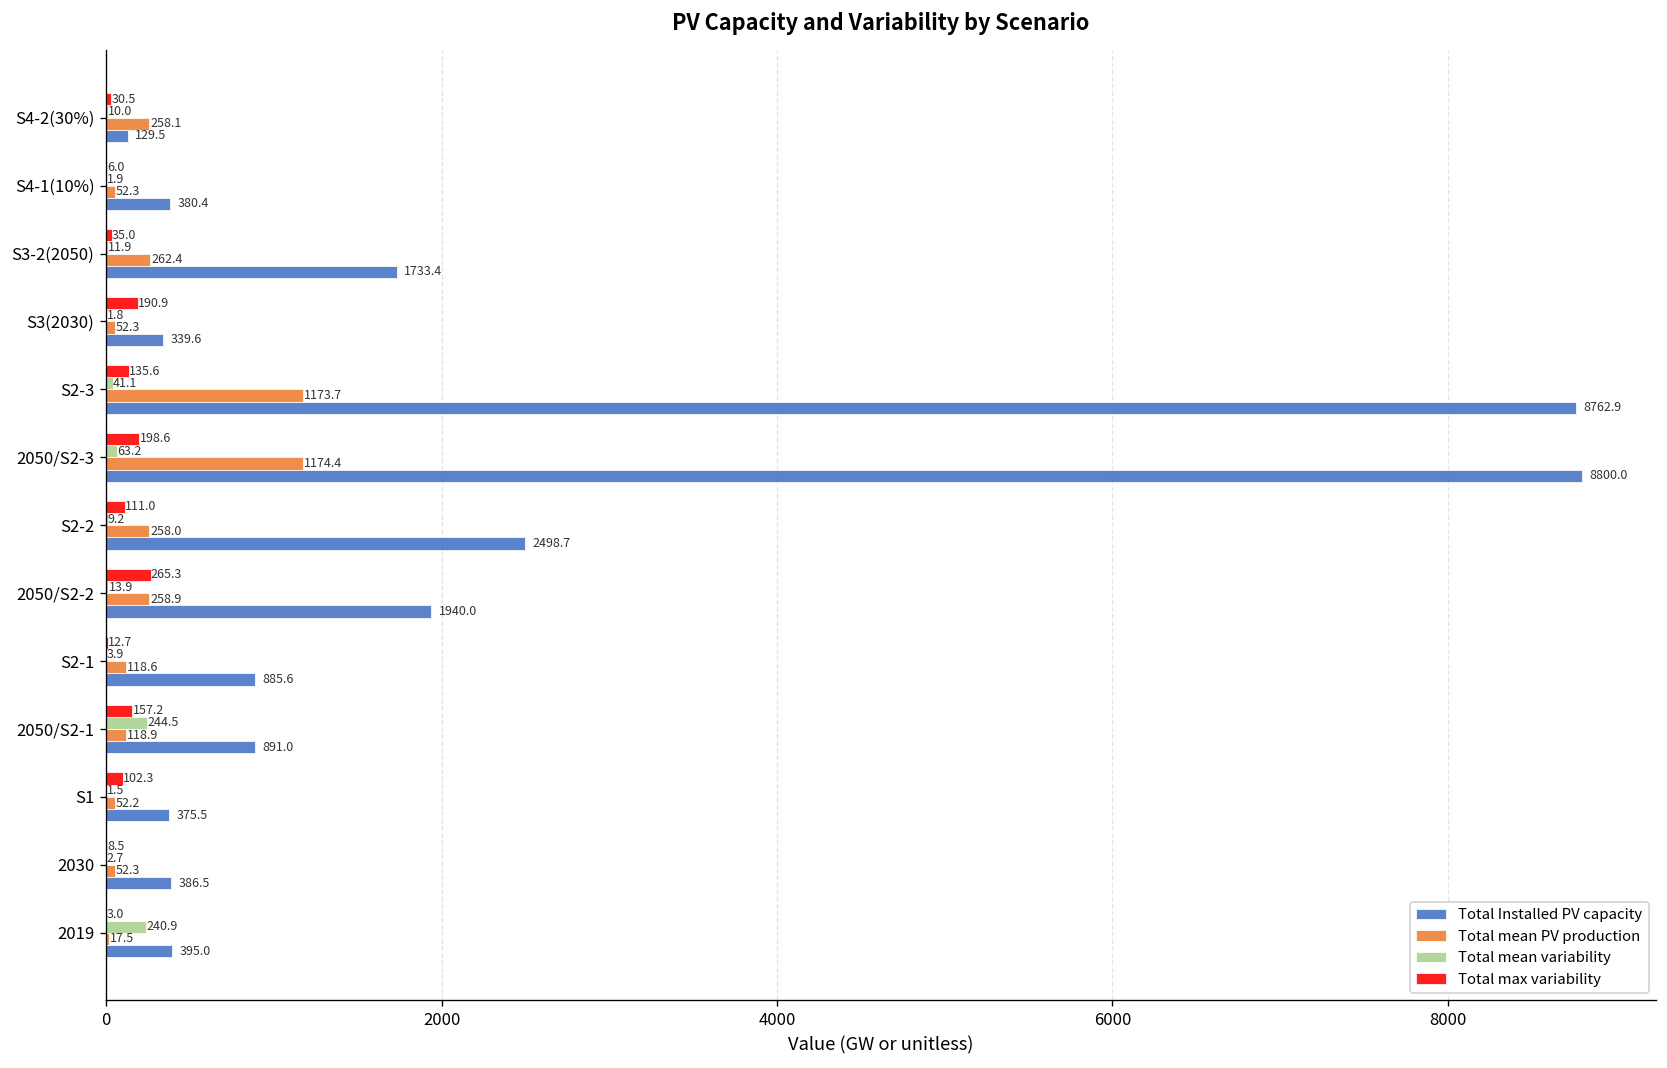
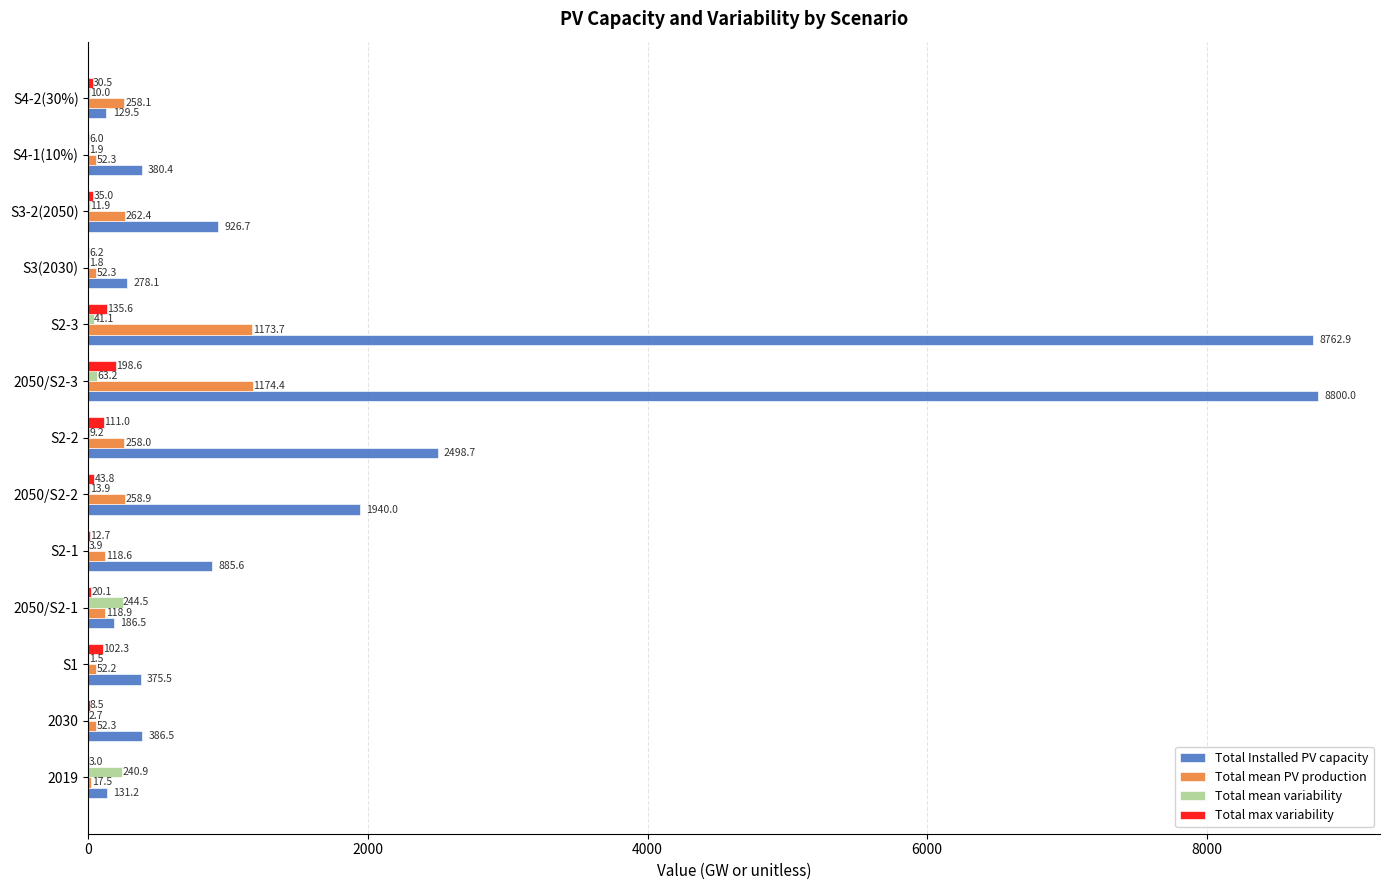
Total Installed PV capacity, S3-2(2050): 1733.4 -> 926.7
Total max variability, S3(2030): 190.9 -> 6.2
Total Installed PV capacity, S3(2030): 339.6 -> 278.1
Total max variability, 2050/S2-2: 265.3 -> 43.8
Total max variability, 2050/S2-1: 157.2 -> 20.1
Total Installed PV capacity, 2050/S2-1: 891.0 -> 186.5
Total Installed PV capacity, 2019: 395.0 -> 131.2
